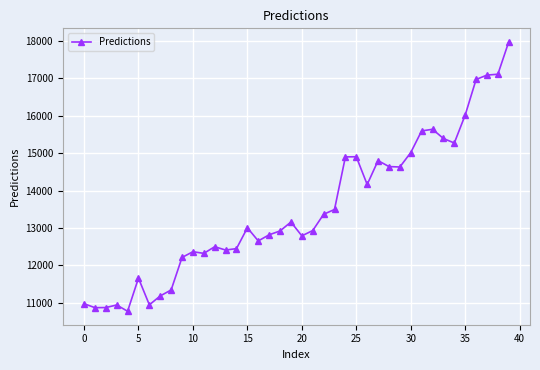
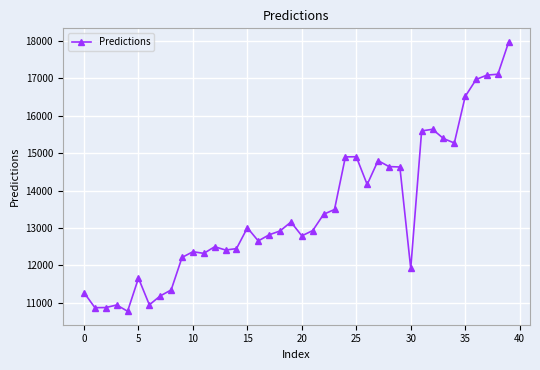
0: 11000 -> 11300
30: 15000 -> 11900
35: 16000 -> 16500
